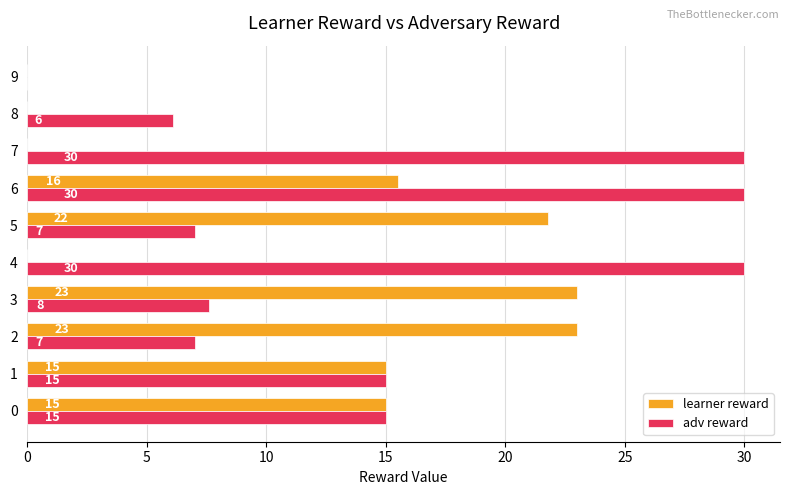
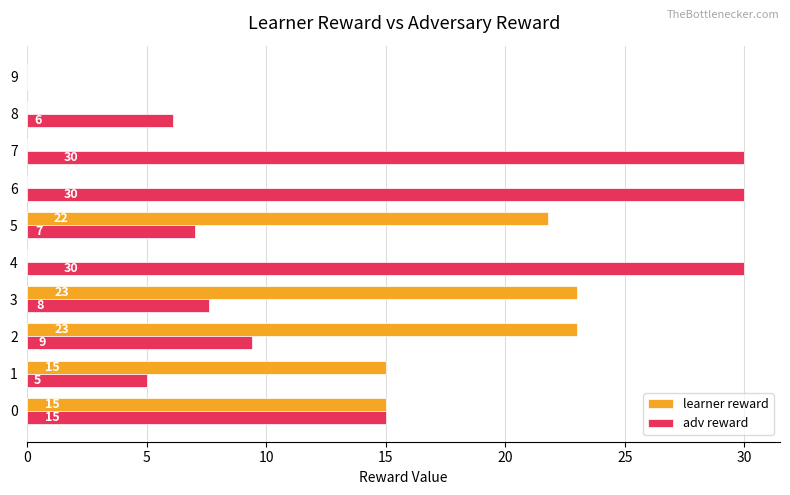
learner reward, 6: 15.5 -> 0.0
adv reward, 2: 7 -> 9
adv reward, 1: 15 -> 5
